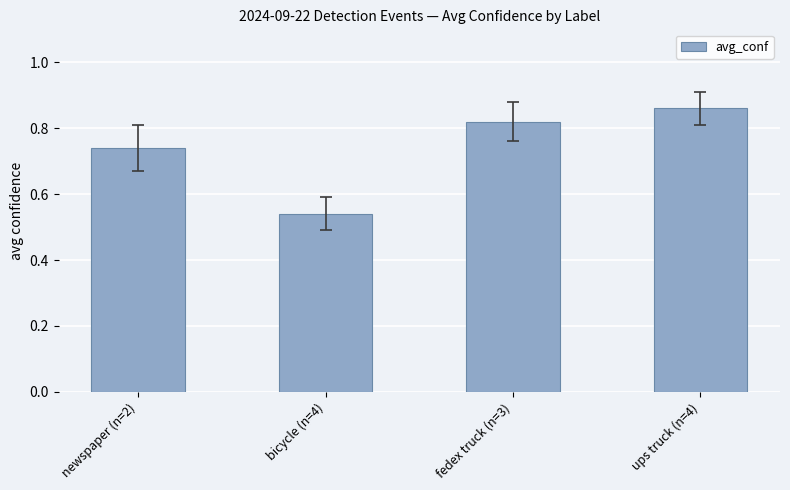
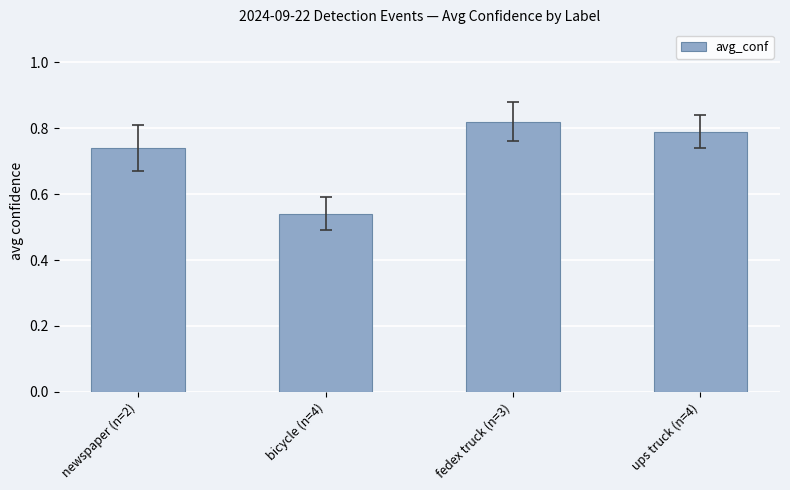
avg_conf, ups truck (n=4): 0.86 -> 0.79
